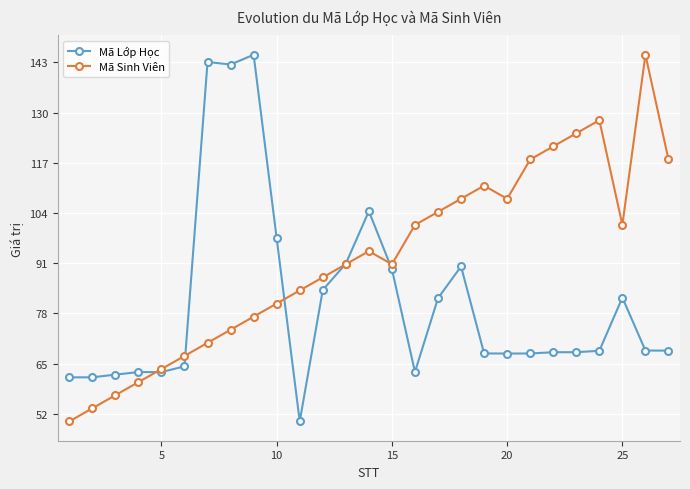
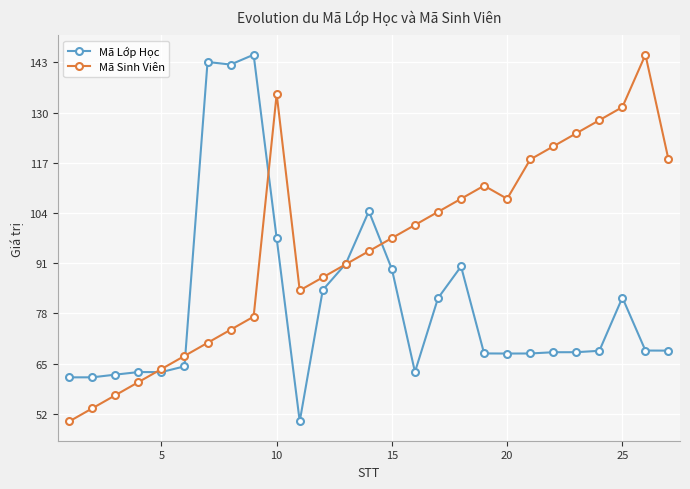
Mã Sinh Viên, 10: 81 -> 135
Mã Sinh Viên, 15: 91 -> 98
Mã Sinh Viên, 25: 101 -> 131
